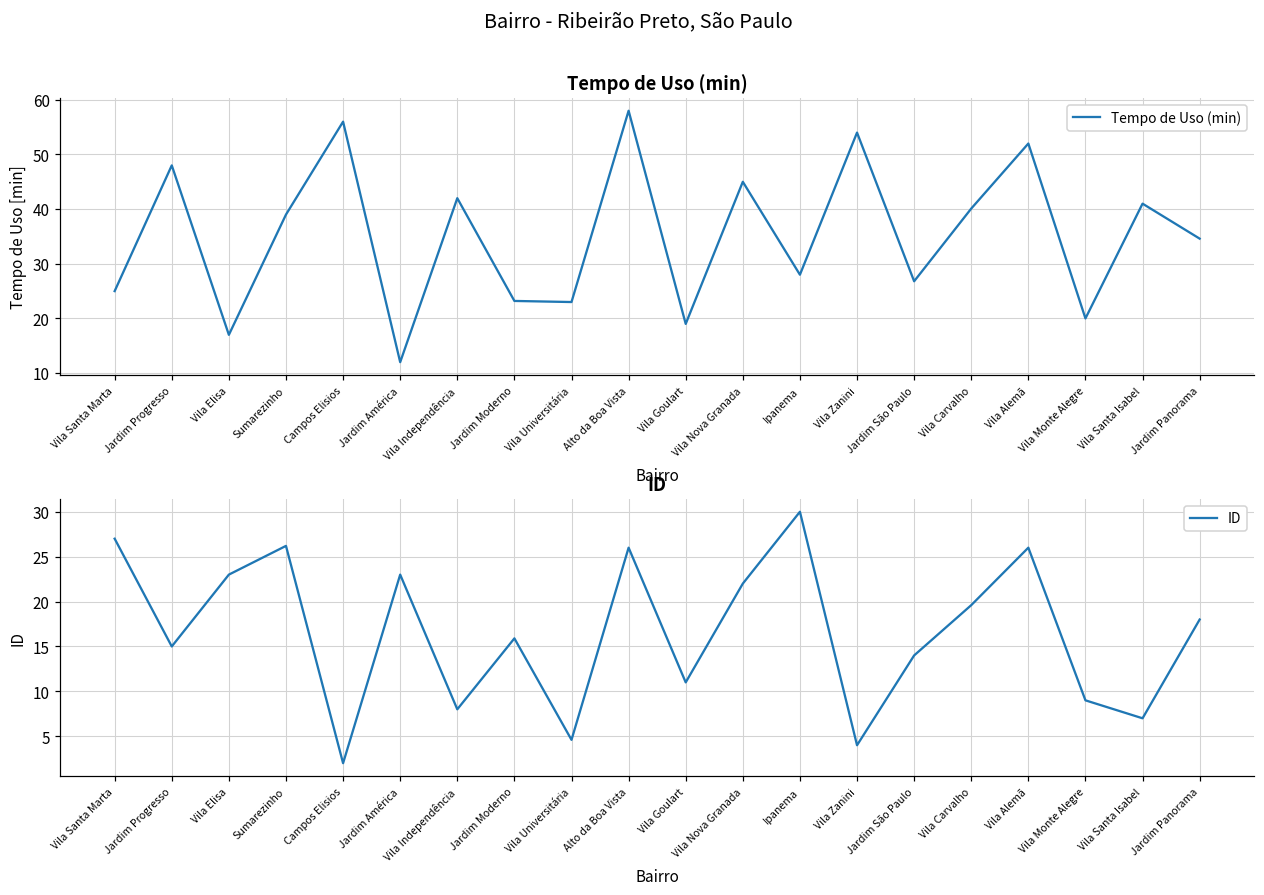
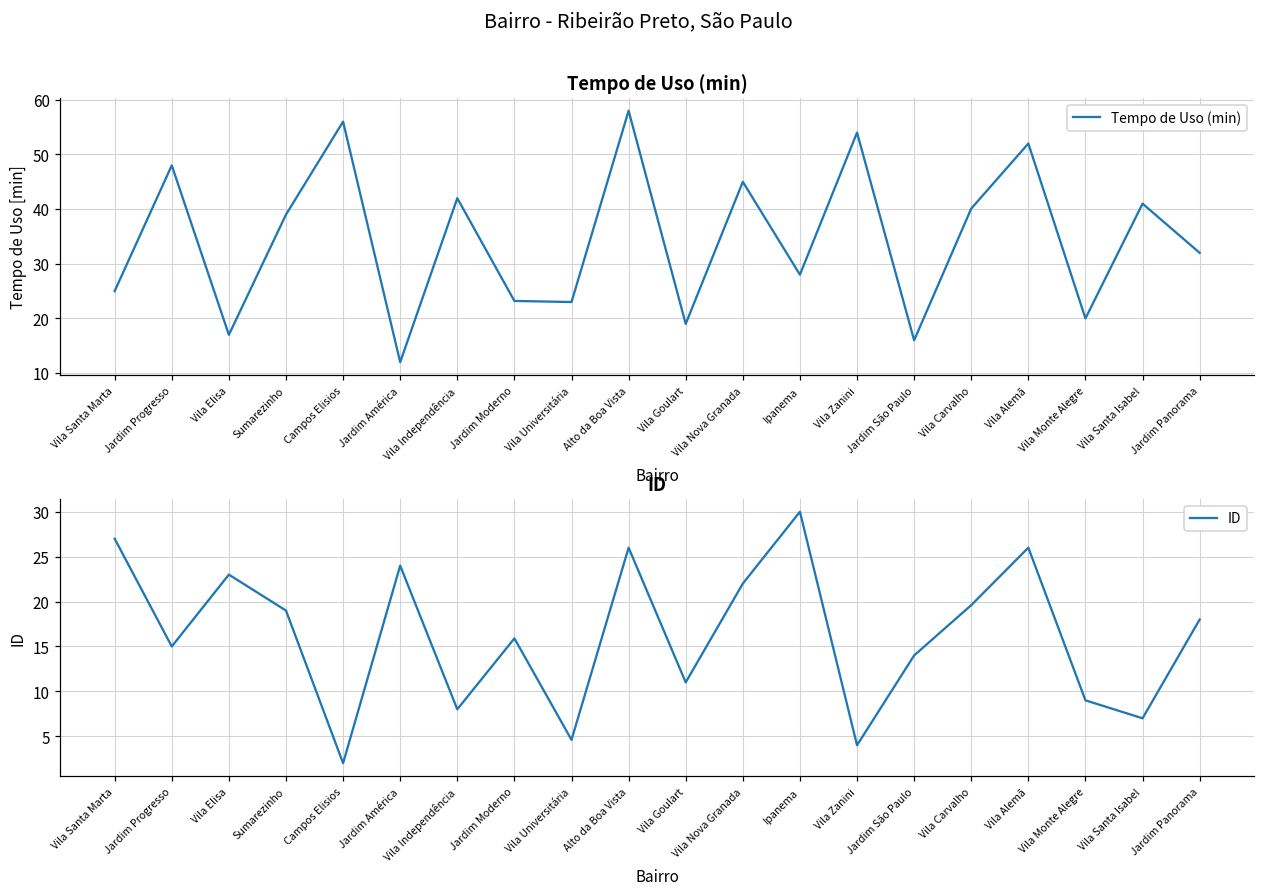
Tempo de Uso (min), Jardim São Paulo: 27 -> 16
Tempo de Uso (min), Jardim Panorama: 35 -> 32
ID, Sumarezinho: 26 -> 19
ID, Jardim América: 23 -> 24
